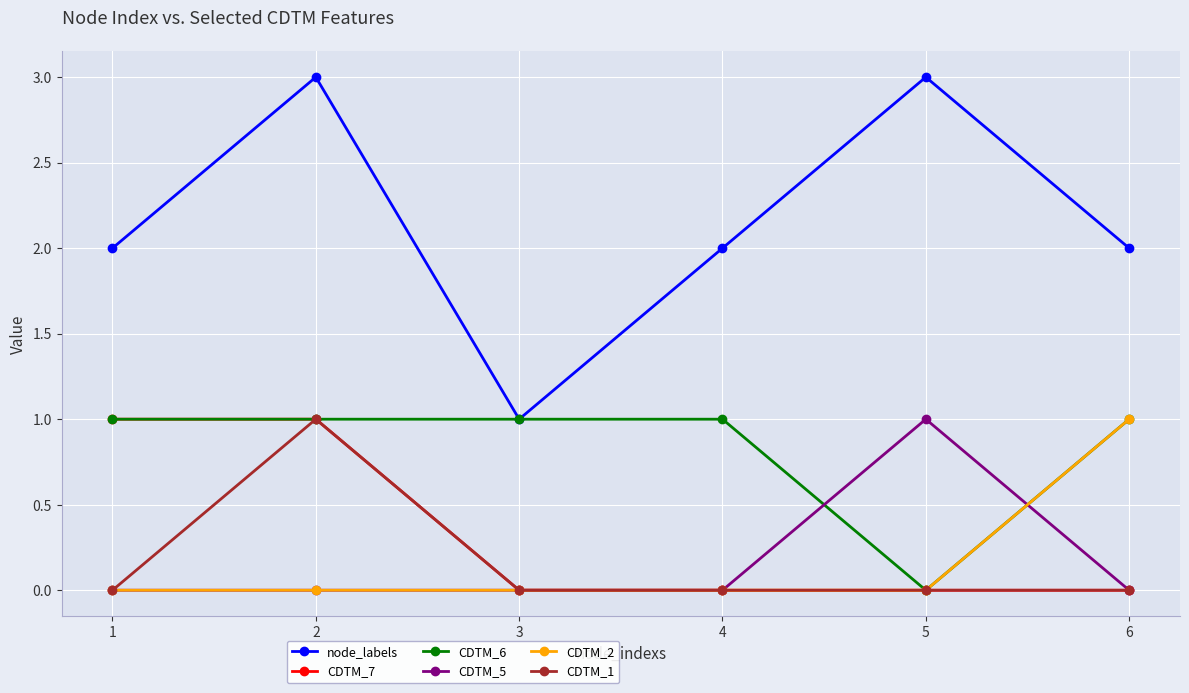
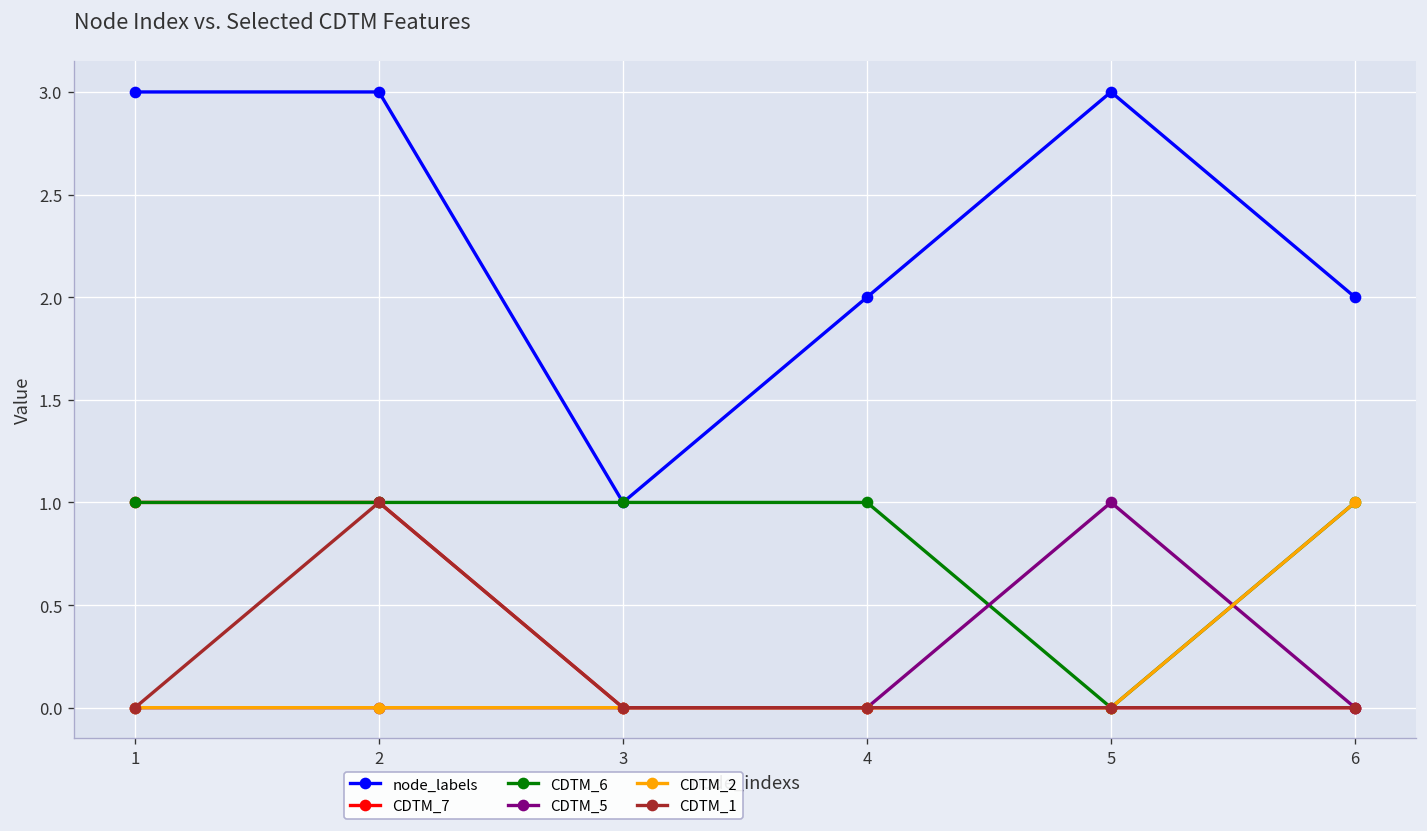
node_labels, 1: 2 -> 3
